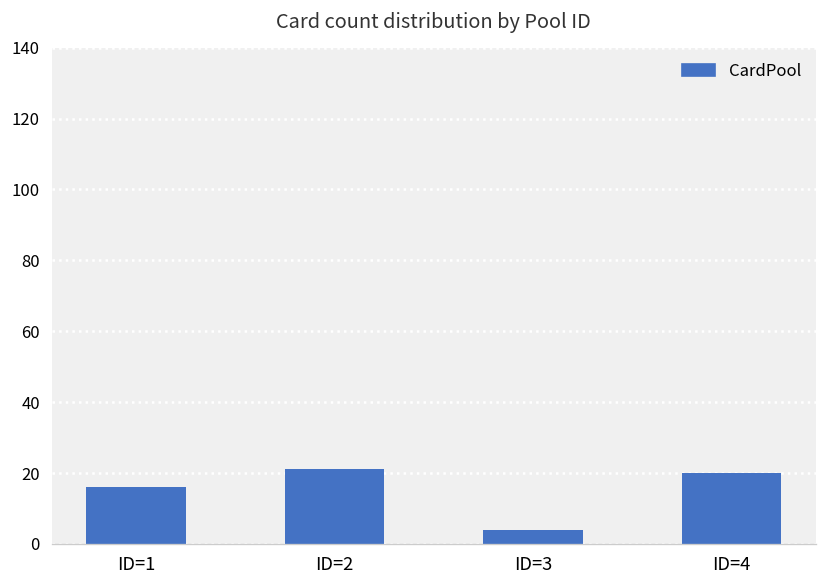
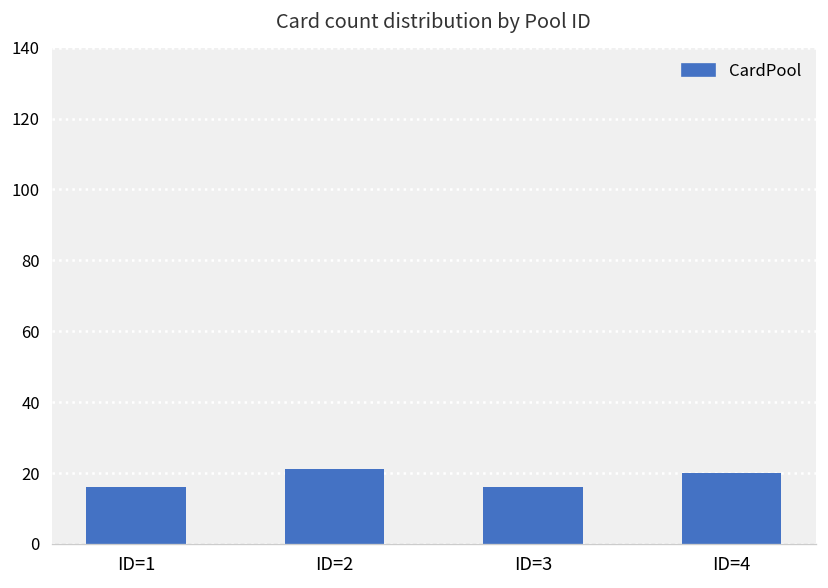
ID=3: 4 -> 16
